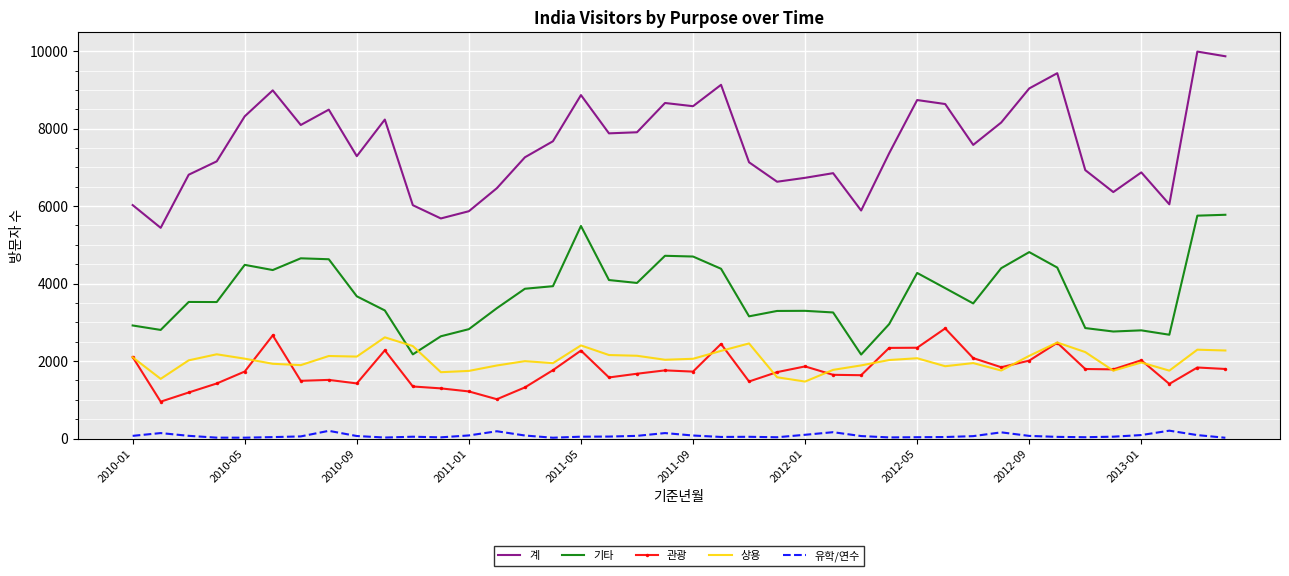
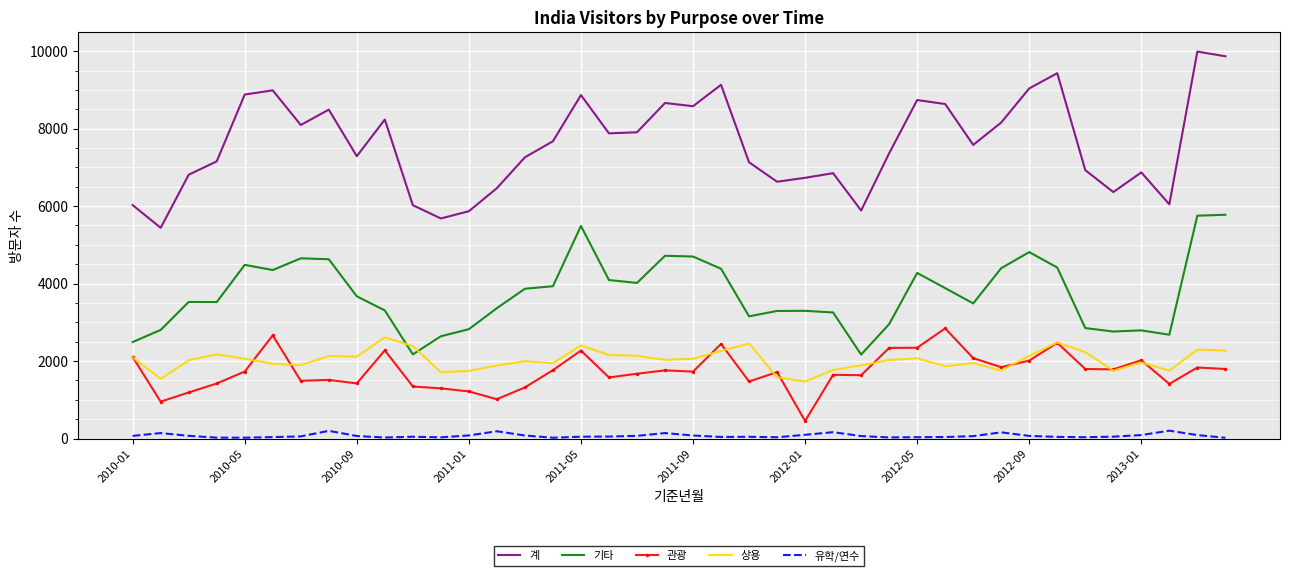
기타, 2010-01: 2900 -> 2500
계, 2010-05: 8300 -> 8900
관광, 2012-01: 1900 -> 500
